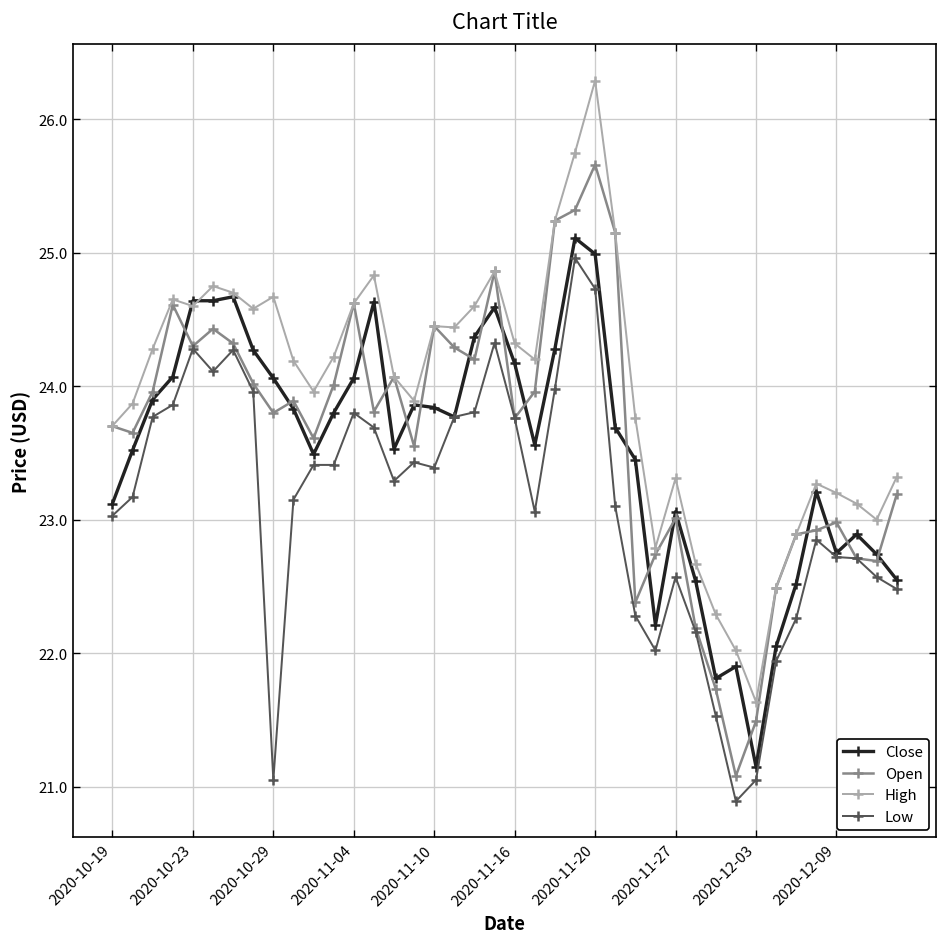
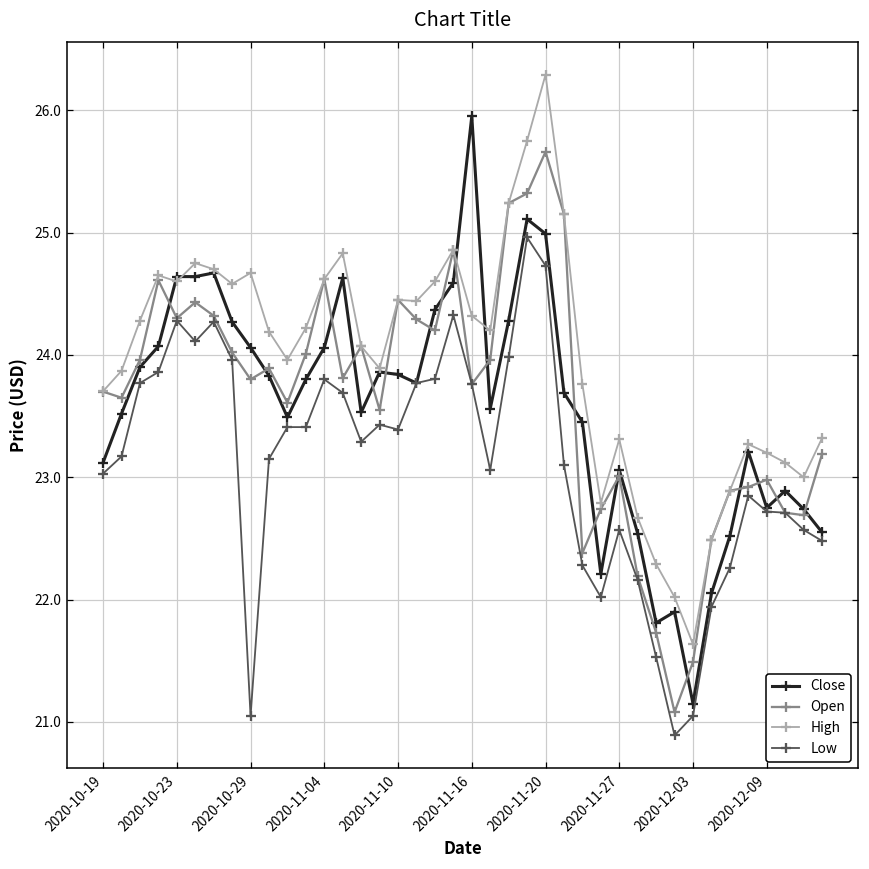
Close, 2020-11-16: 24.17 -> 25.95
